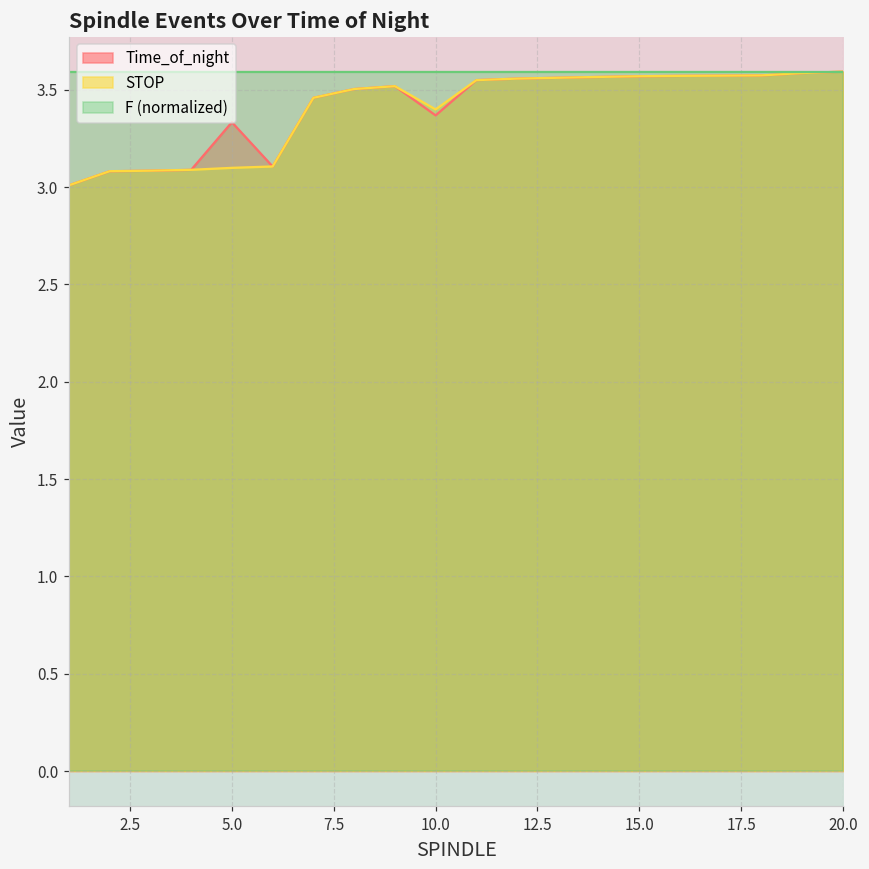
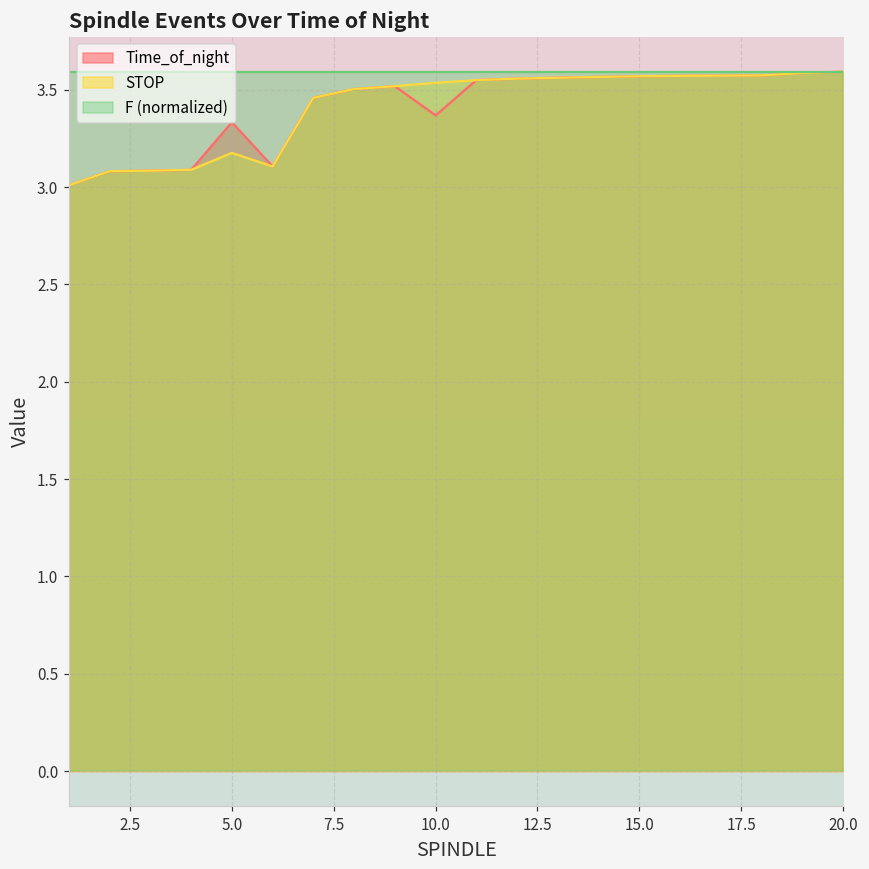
STOP, 5.0: 3.10 -> 3.18
STOP, 10.0: 3.40 -> 3.54
